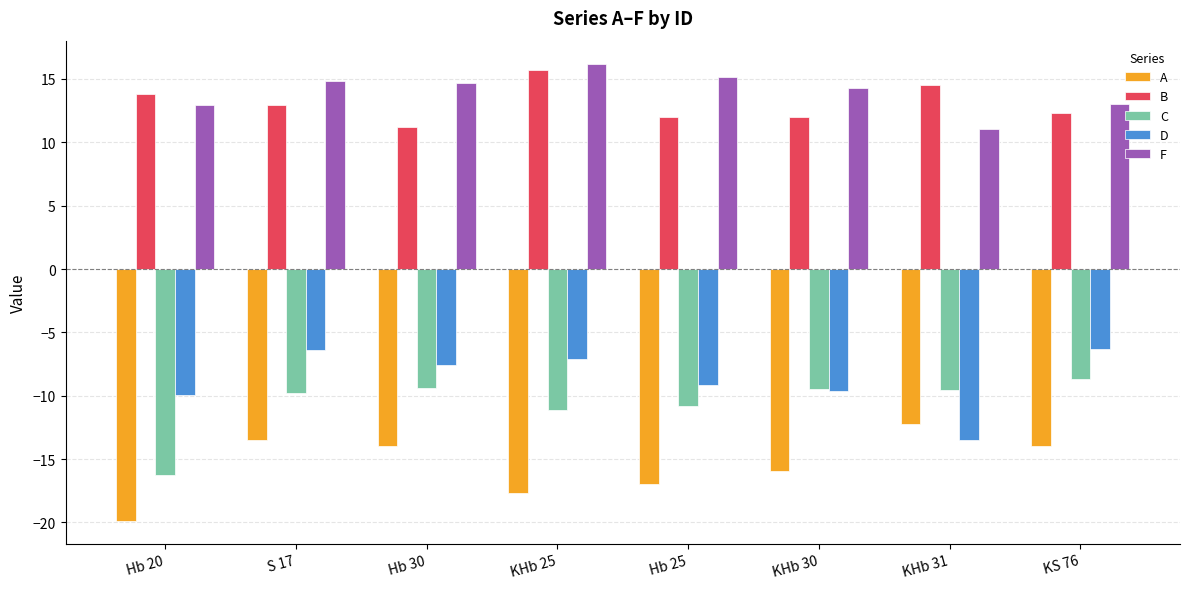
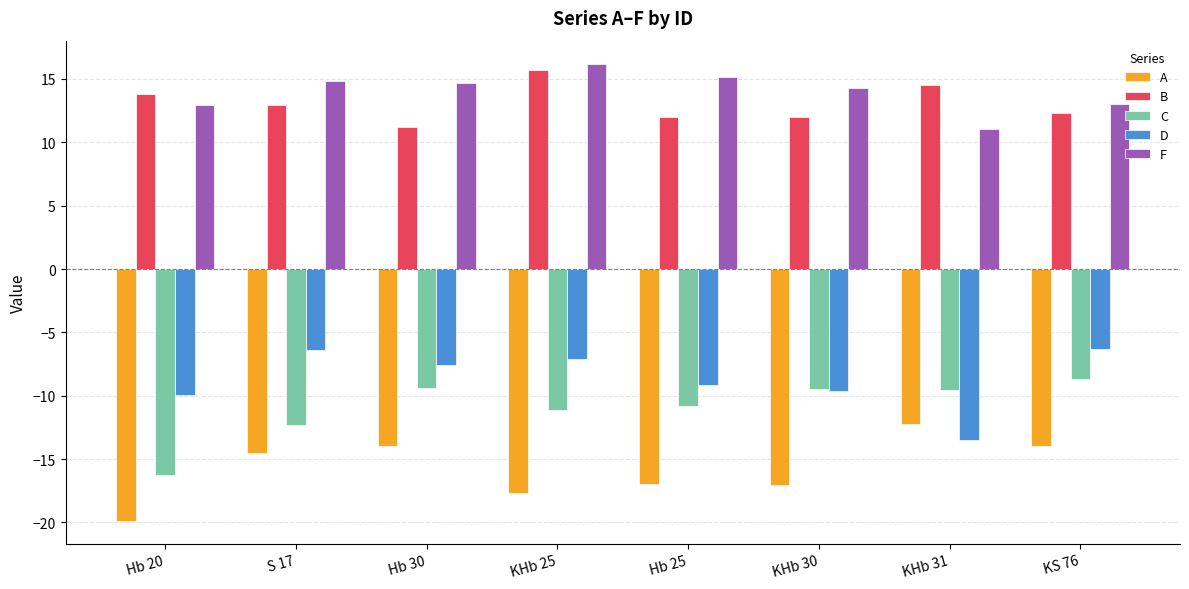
A, S 17: -13.5 -> -14.5
C, S 17: -9.8 -> -12.3
A, KHb 30: -15.9 -> -17.0
